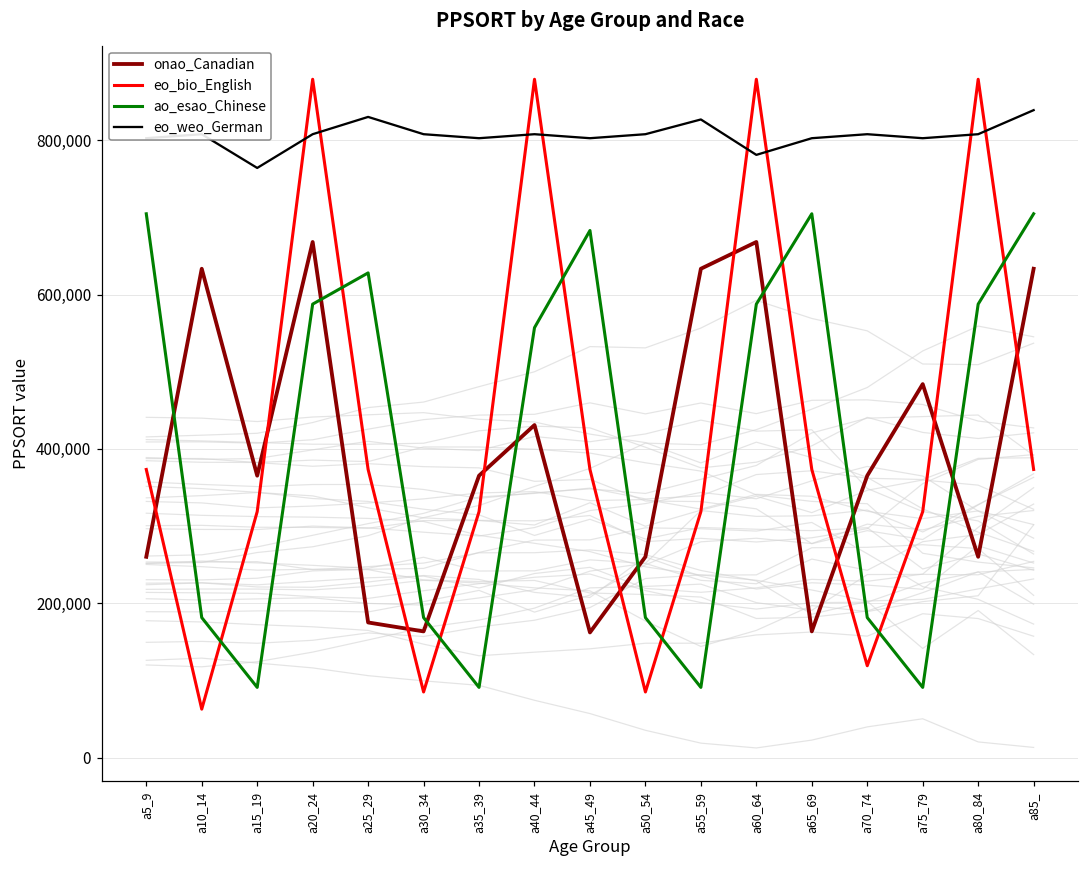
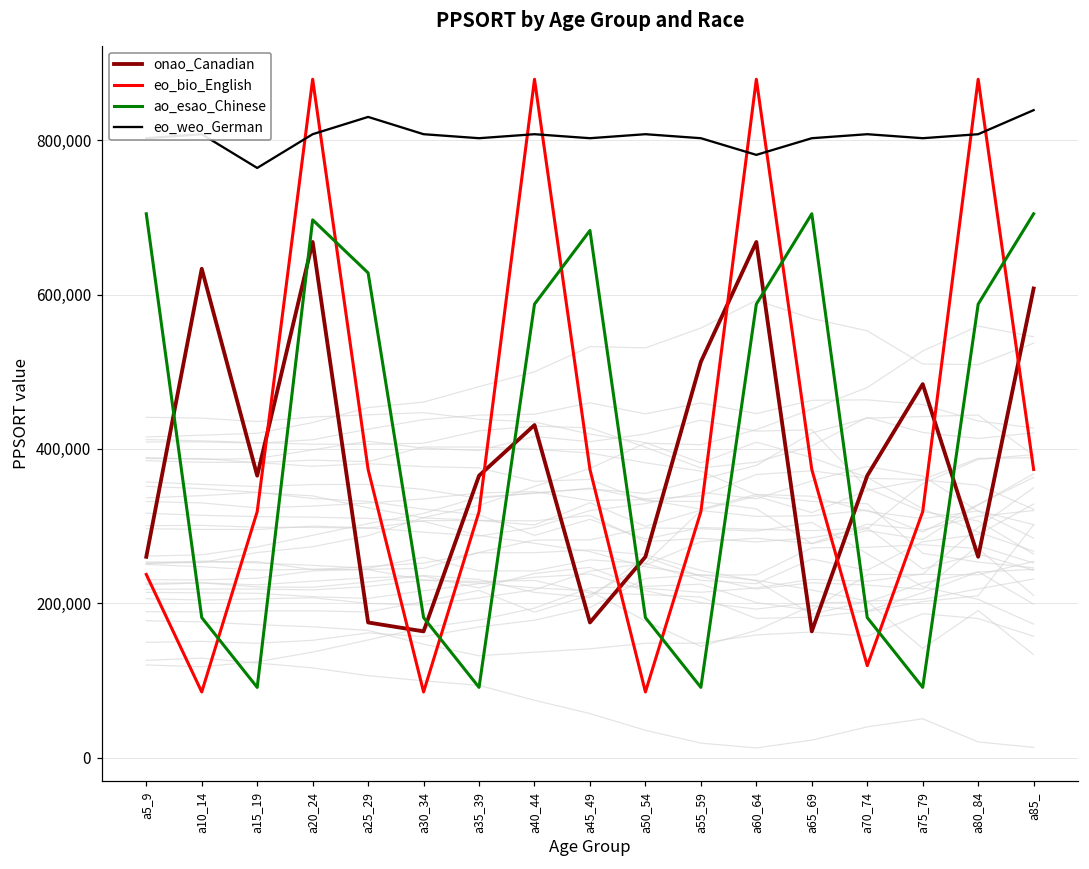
eo_bio_English, a5_9: 370,000 -> 240,000
eo_bio_English, a10_14: 60,000 -> 90,000
ao_esao_Chinese, a20_24: 590,000 -> 700,000
ao_esao_Chinese, a40_44: 560,000 -> 590,000
onao_Canadian, a45_49: 160,000 -> 180,000
onao_Canadian, a55_59: 630,000 -> 510,000
eo_weo_German, a55_59: 830,000 -> 800,000
onao_Canadian, a85_: 630,000 -> 610,000
